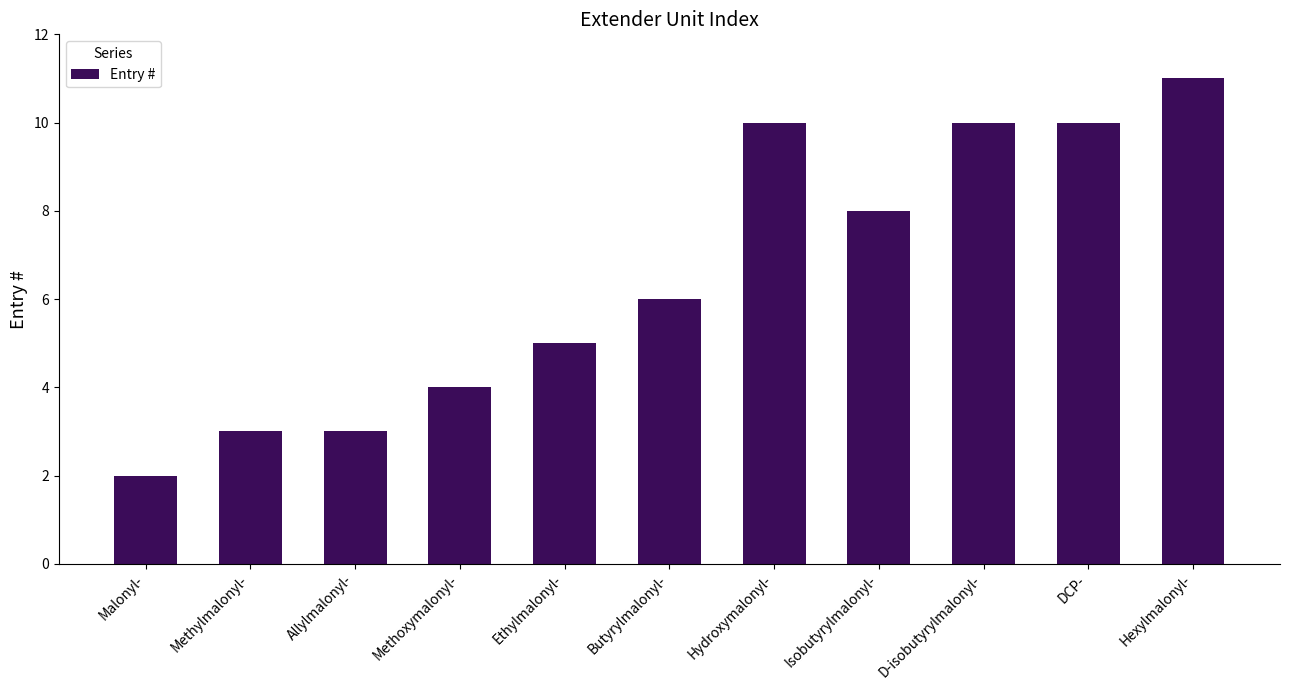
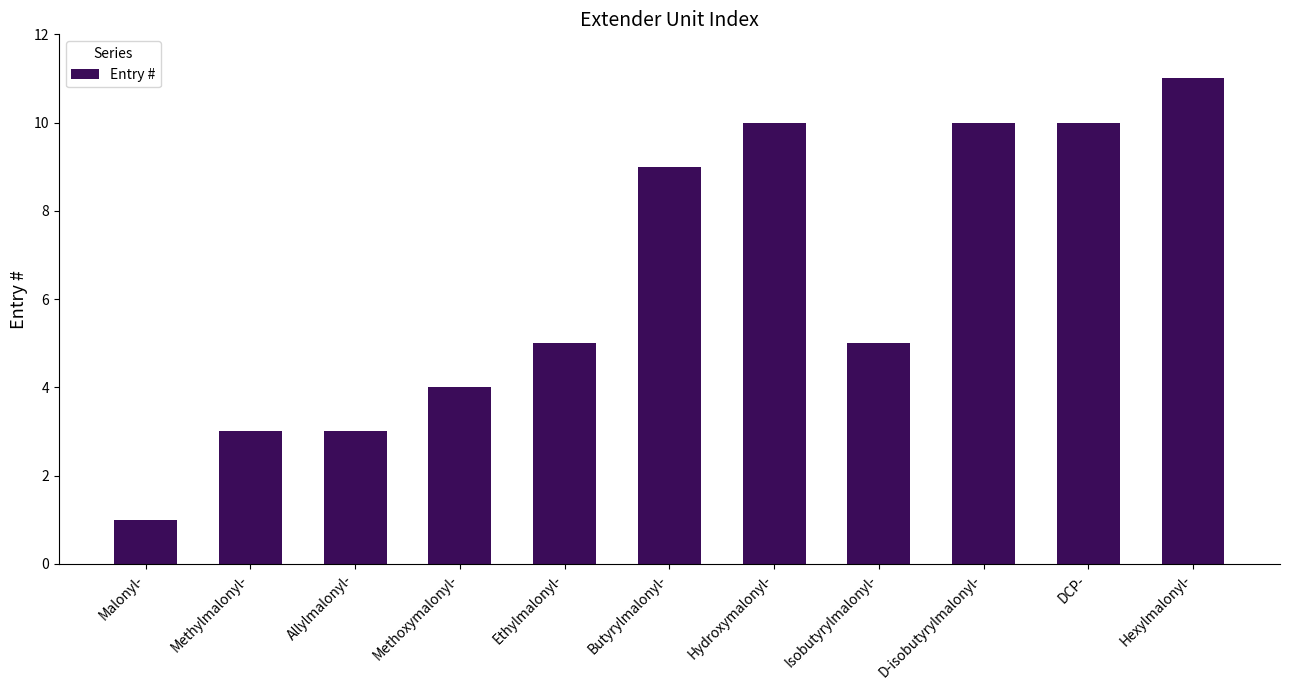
Malonyl-: 2 -> 1
Butyrylmalonyl-: 6 -> 9
Isobutyrylmalonyl-: 8 -> 5
